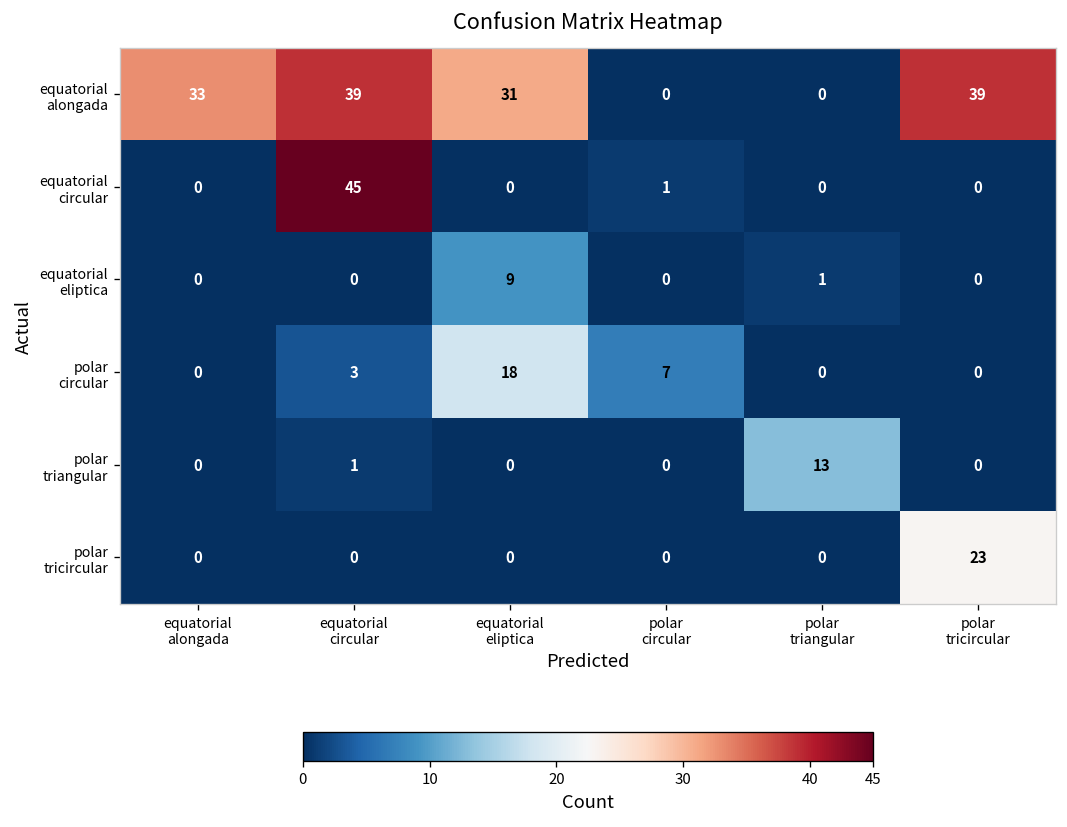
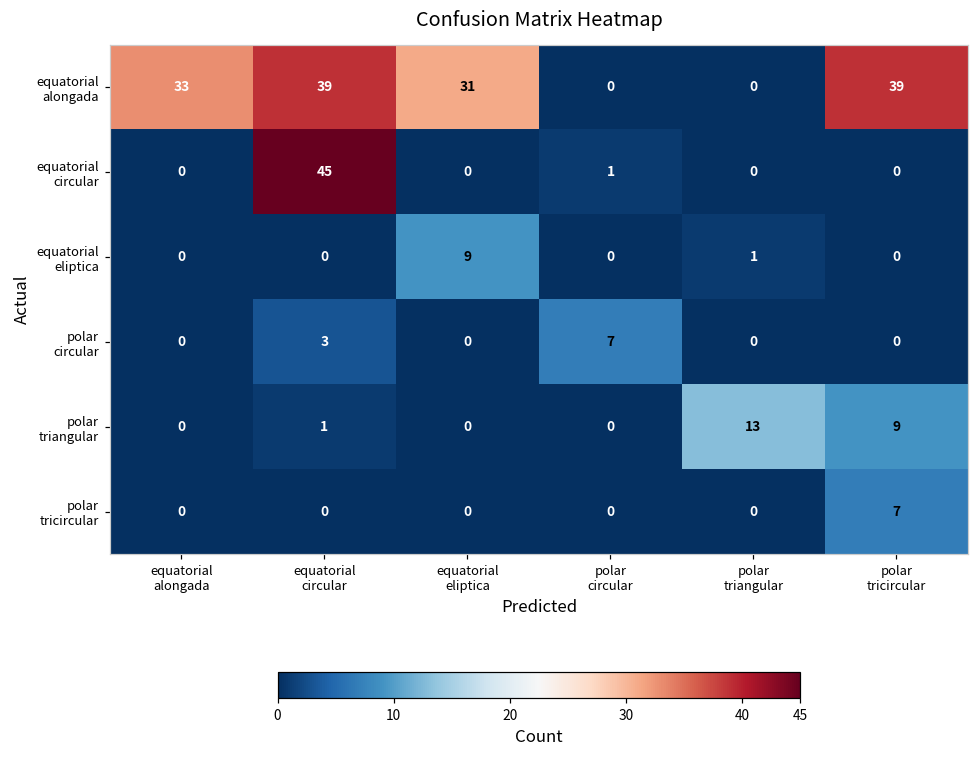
polar circular, equatorial eliptica: 18 -> 0
polar triangular, polar tricircular: 0 -> 9
polar tricircular, polar tricircular: 23 -> 7
